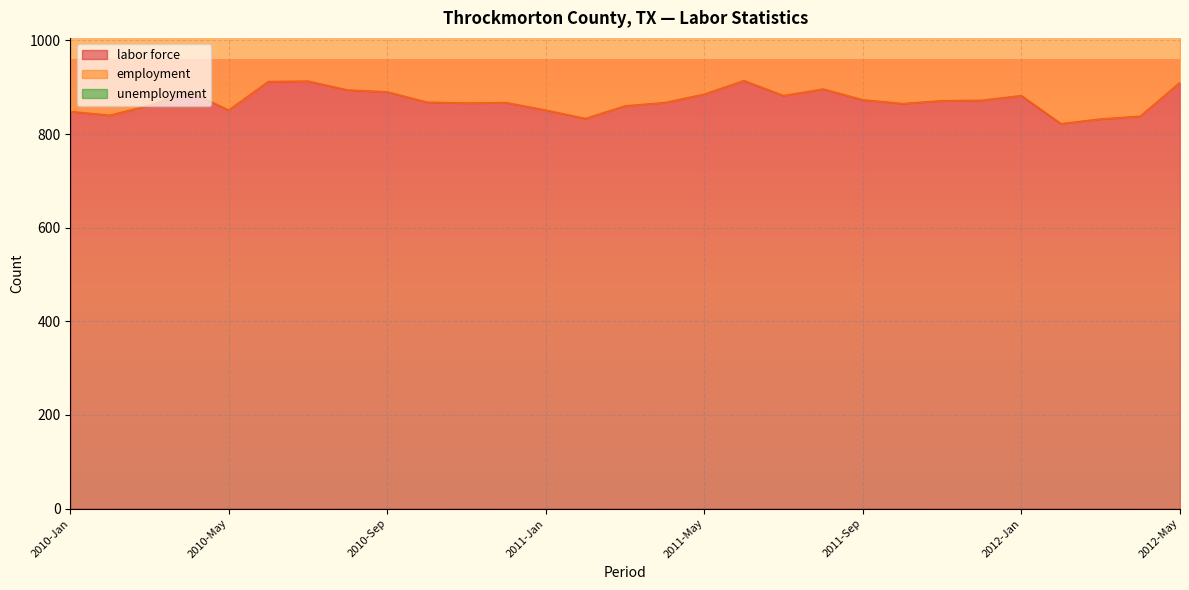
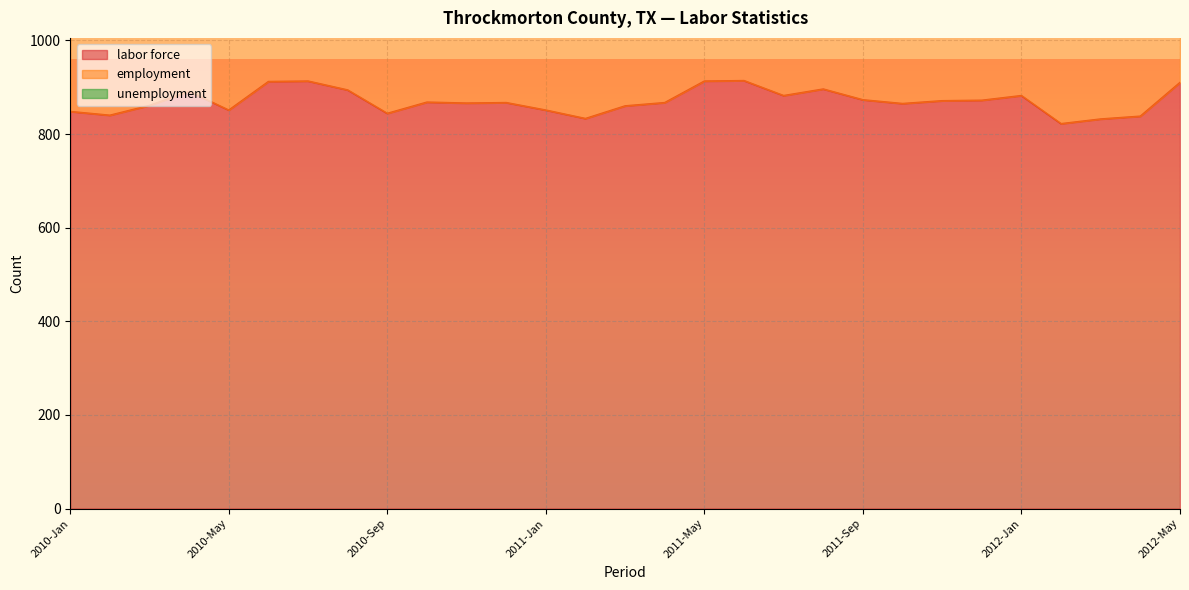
labor force, 2010-Sep: 890 -> 840
labor force, 2011-May: 890 -> 910
